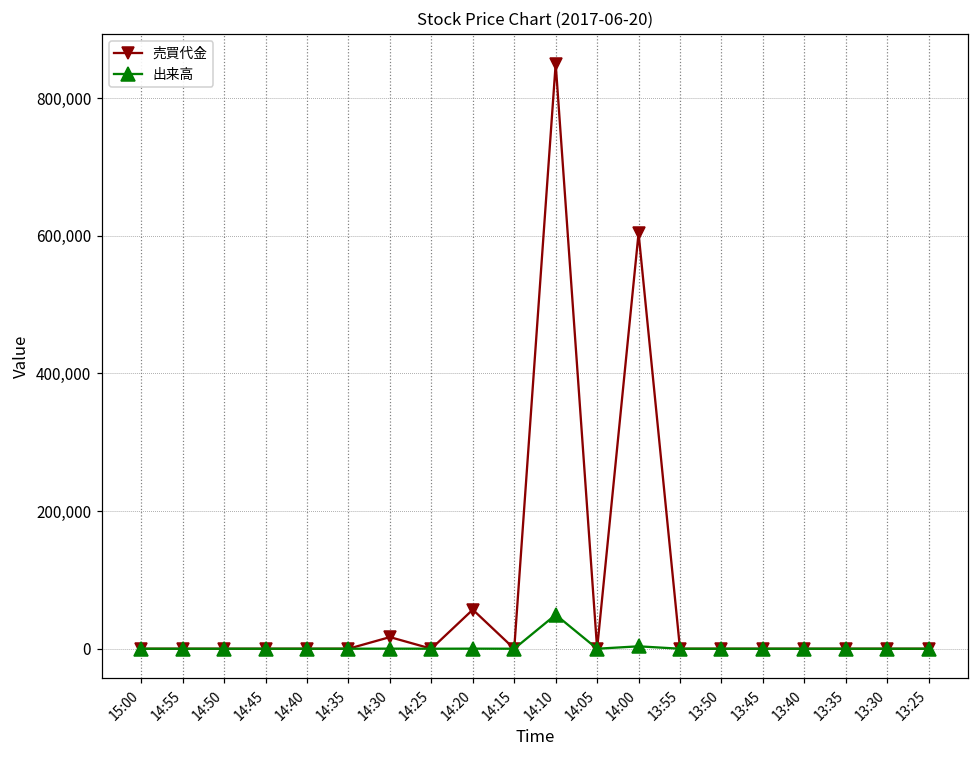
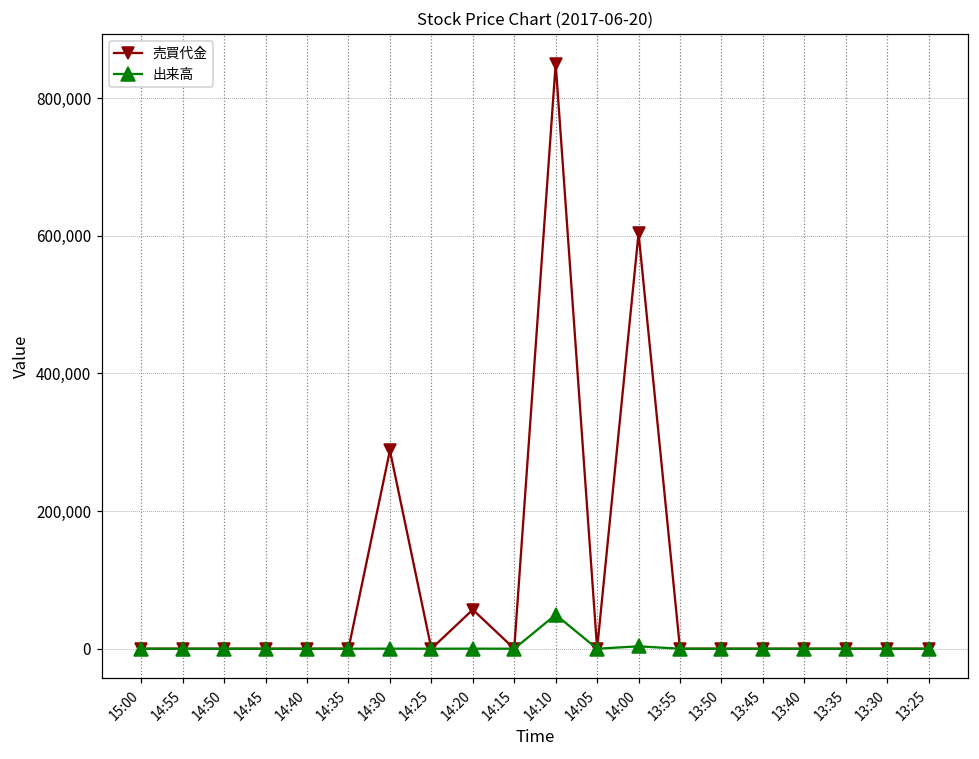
売買代金, 14:30: 20,000 -> 290,000
